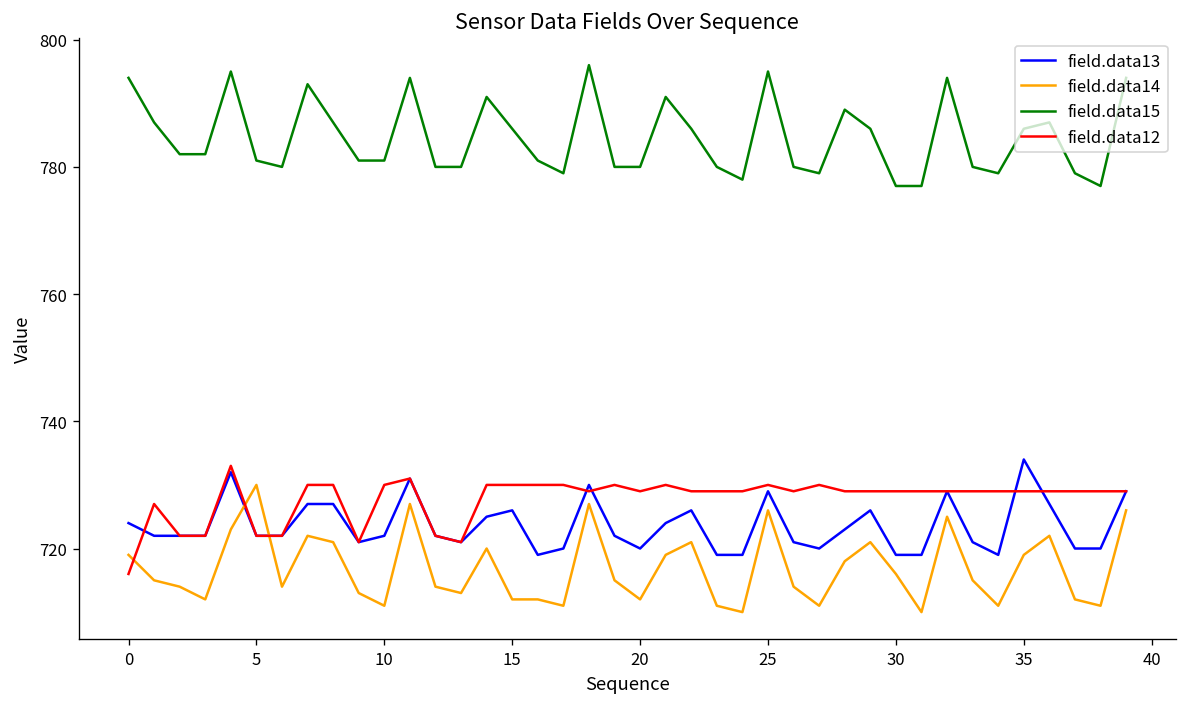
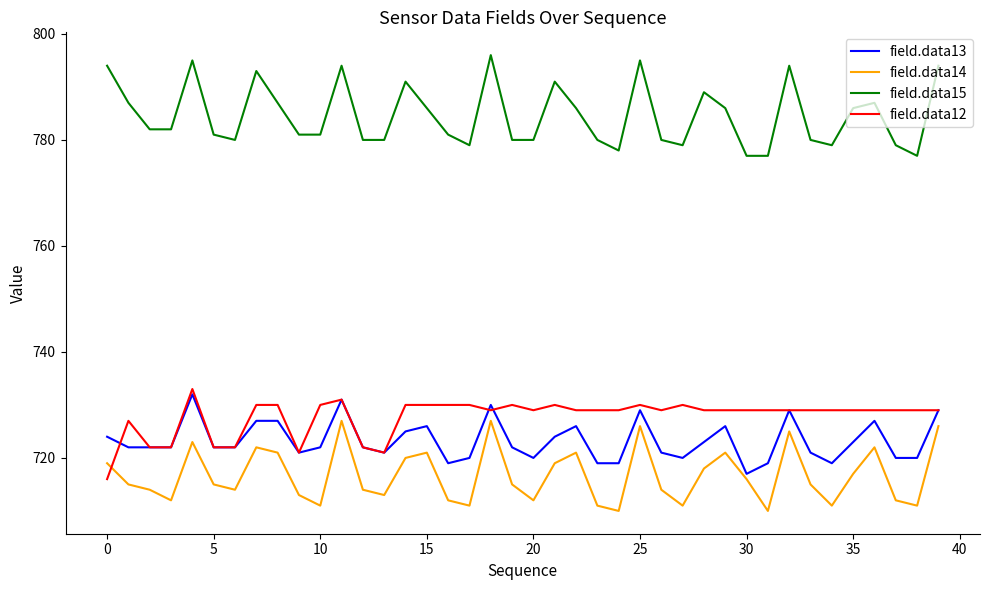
field.data14, 5: 730 -> 715
field.data14, 15: 712 -> 721
field.data13, 30: 719 -> 717
field.data13, 35: 734 -> 723
field.data14, 35: 719 -> 717
